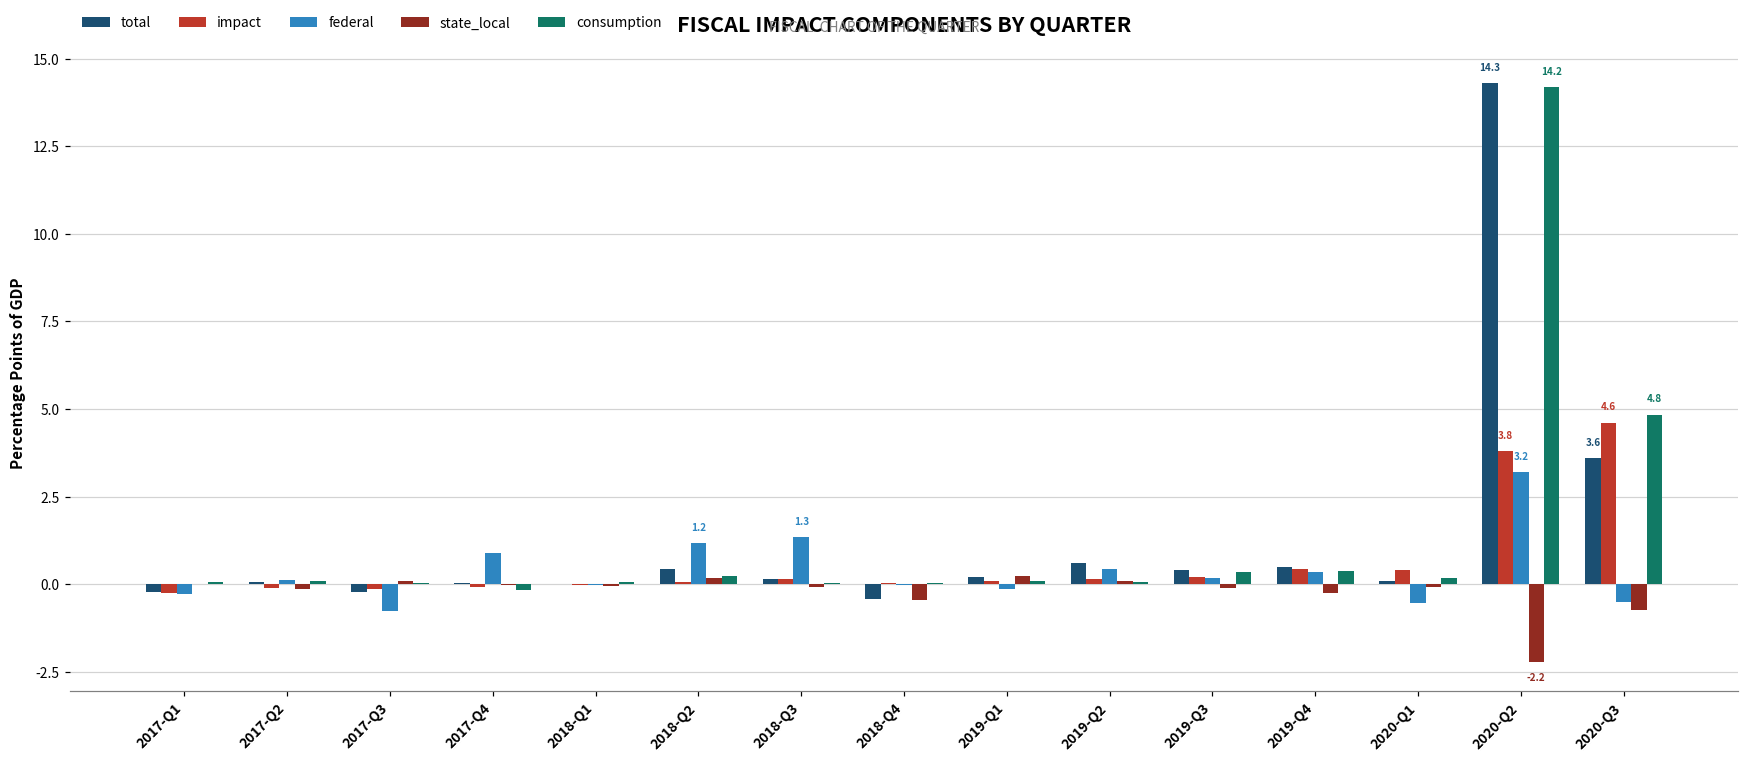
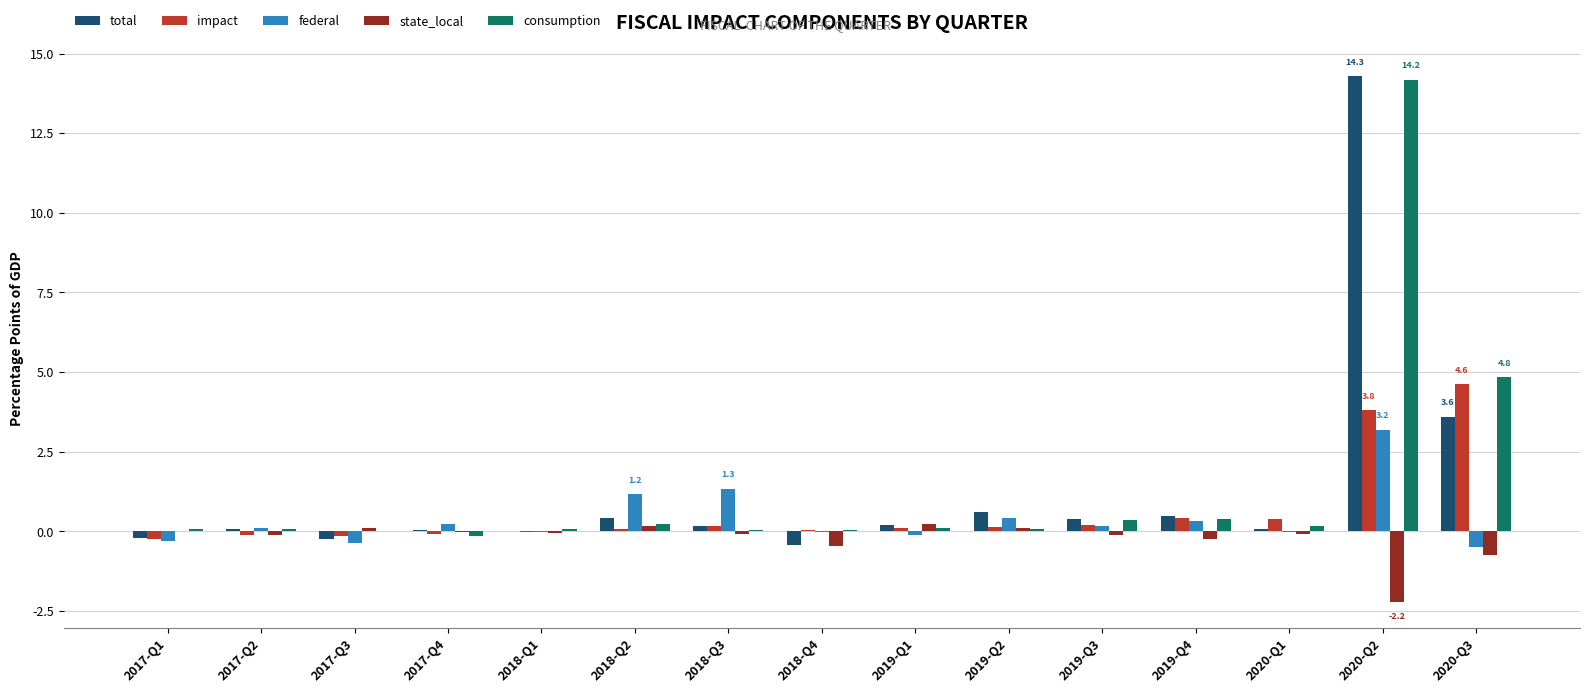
federal, 2017-Q3: -0.8 -> -0.4
federal, 2017-Q4: 0.9 -> 0.2
federal, 2020-Q1: -0.5 -> 0.0
